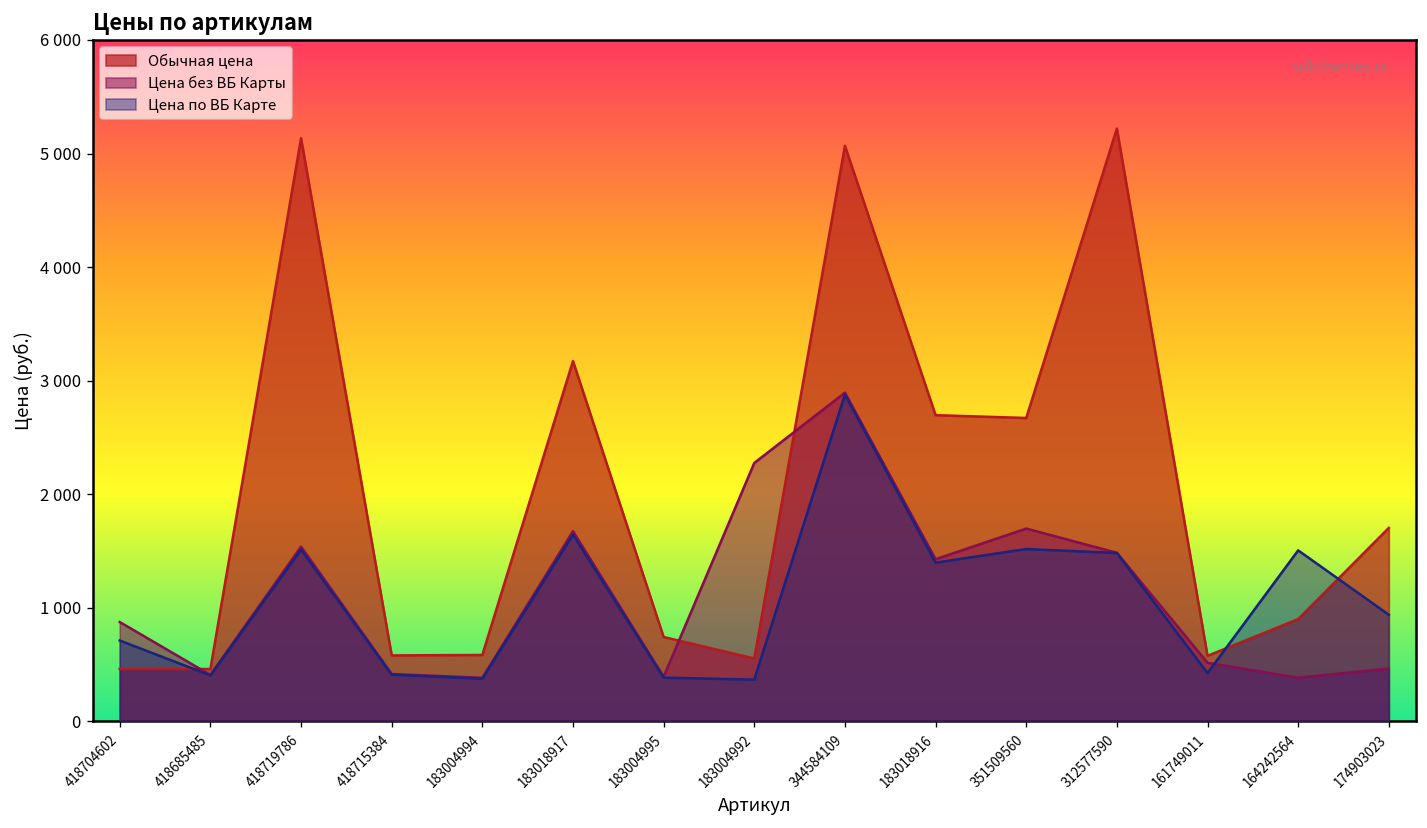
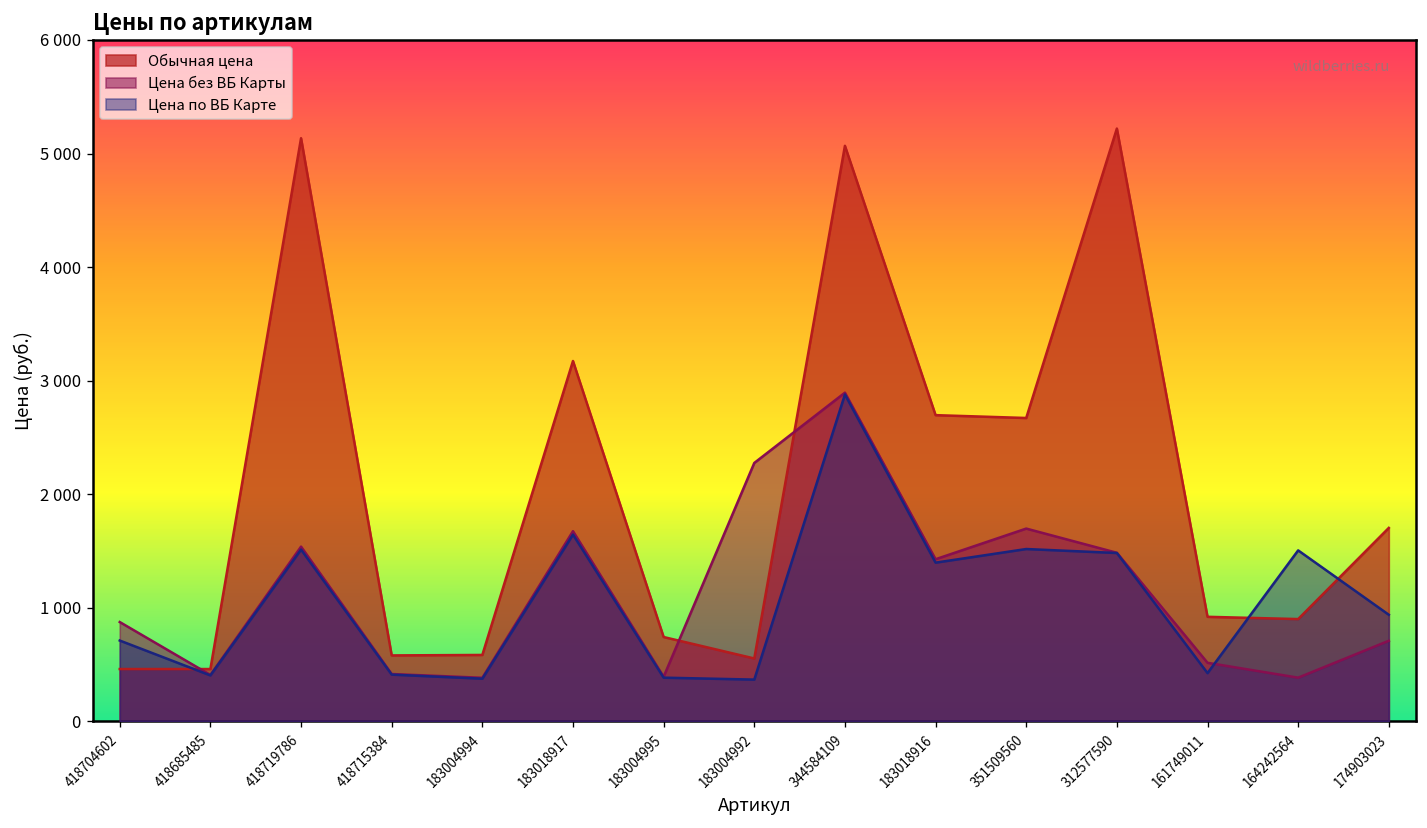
Обычная цена, 161749011: 600 -> 900
Цена без ВБ Карты, 174903023: 500 -> 700
